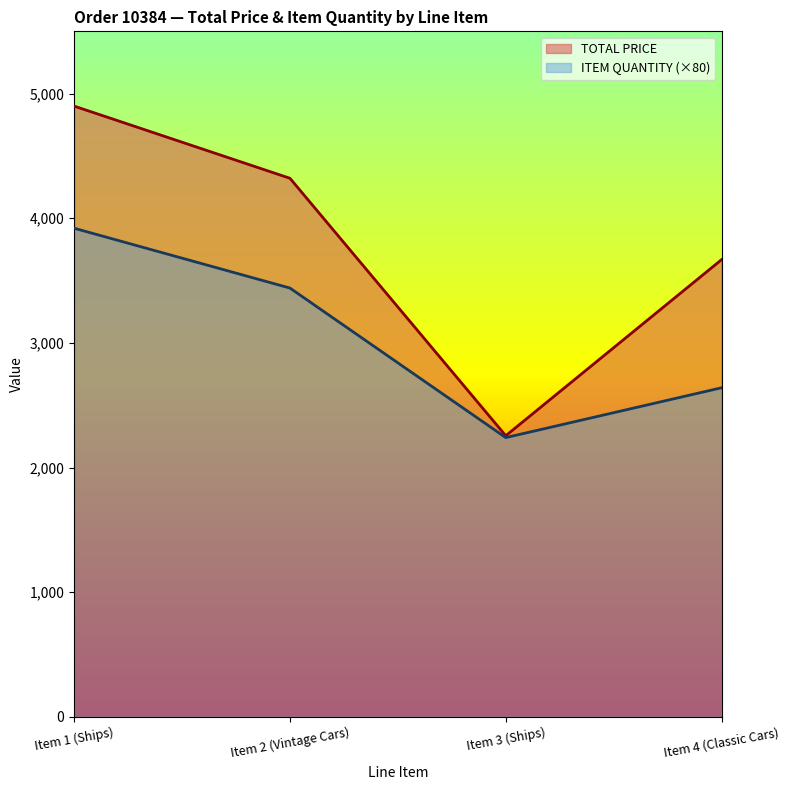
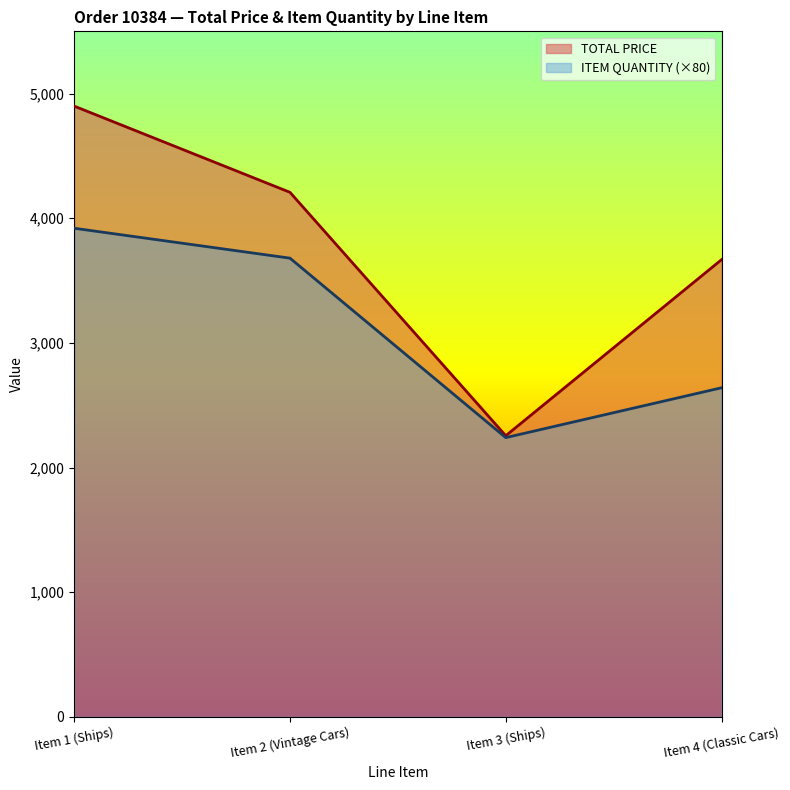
TOTAL PRICE, Item 2 (Vintage Cars): 4,320 -> 4,210
ITEM QUANTITY (×80), Item 2 (Vintage Cars): 3,440 -> 3,680
